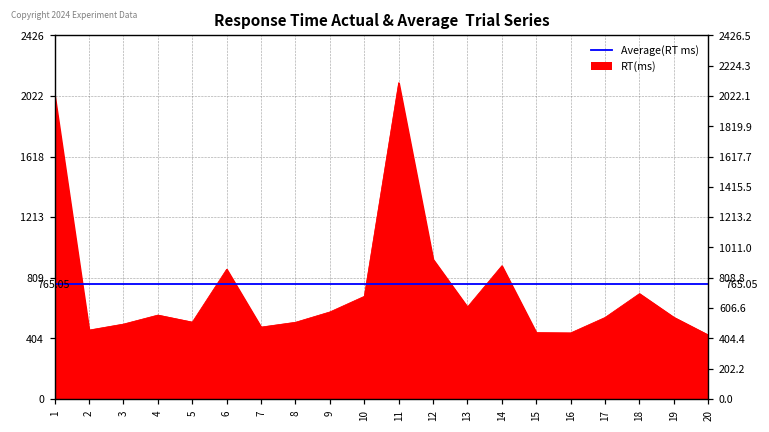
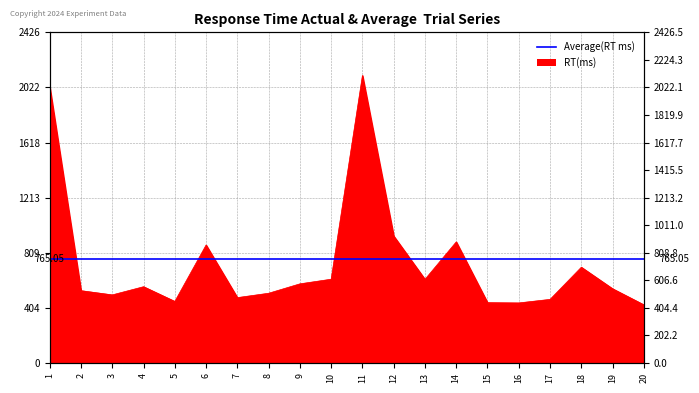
2: 460 -> 530
5: 510 -> 450
10: 690 -> 620
17: 540 -> 470
